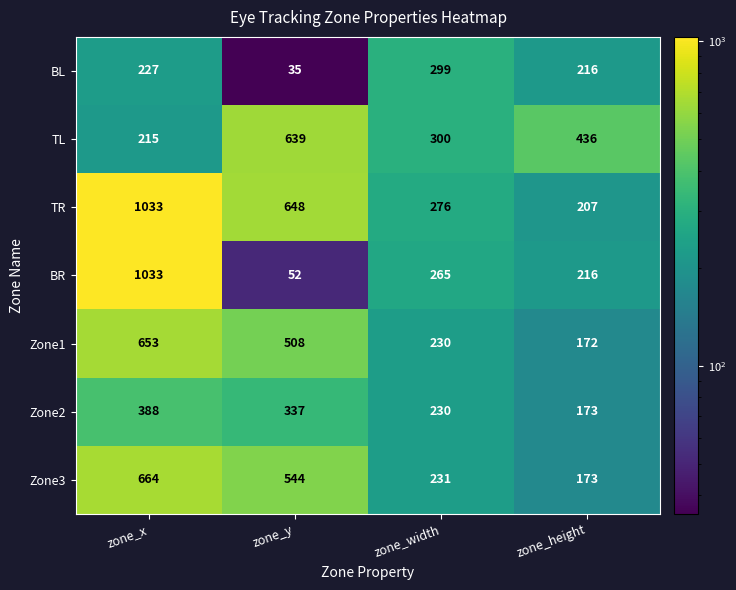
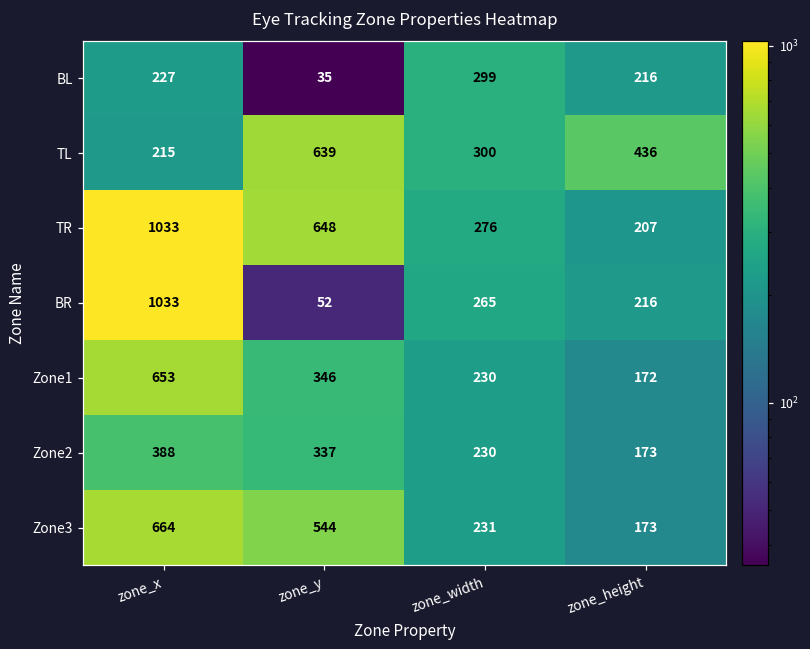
Zone1, zone_y: 508 -> 346
